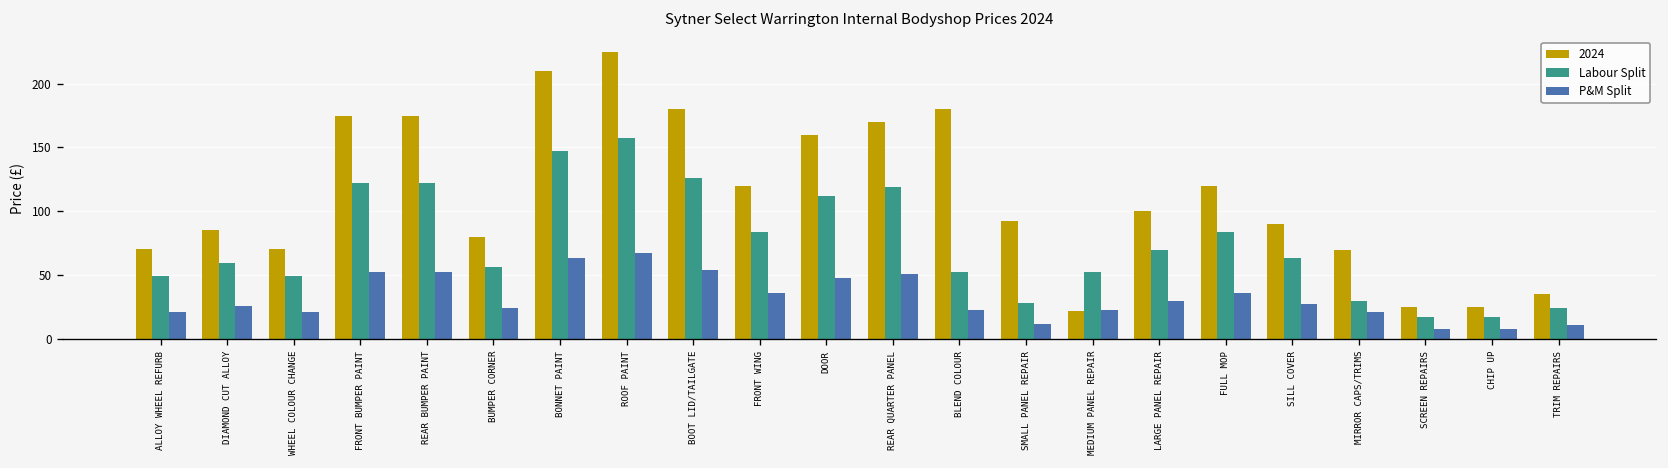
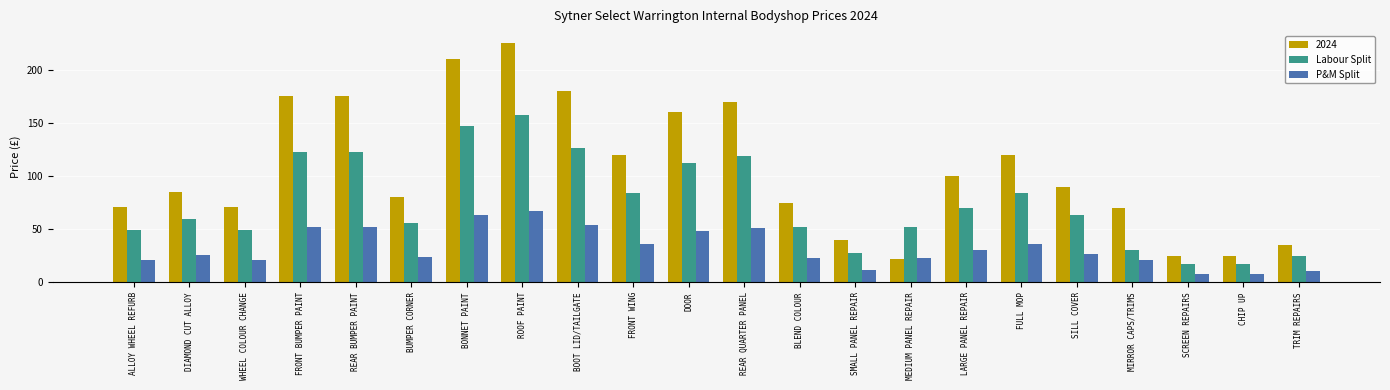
2024, BLEND COLOUR: 180 -> 75
2024, SMALL PANEL REPAIR: 92 -> 40
